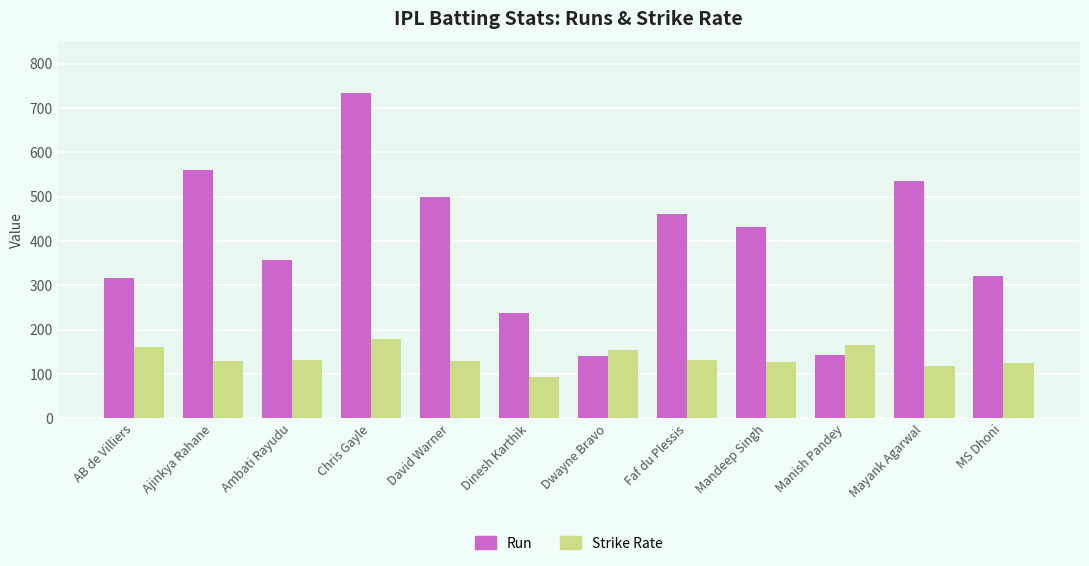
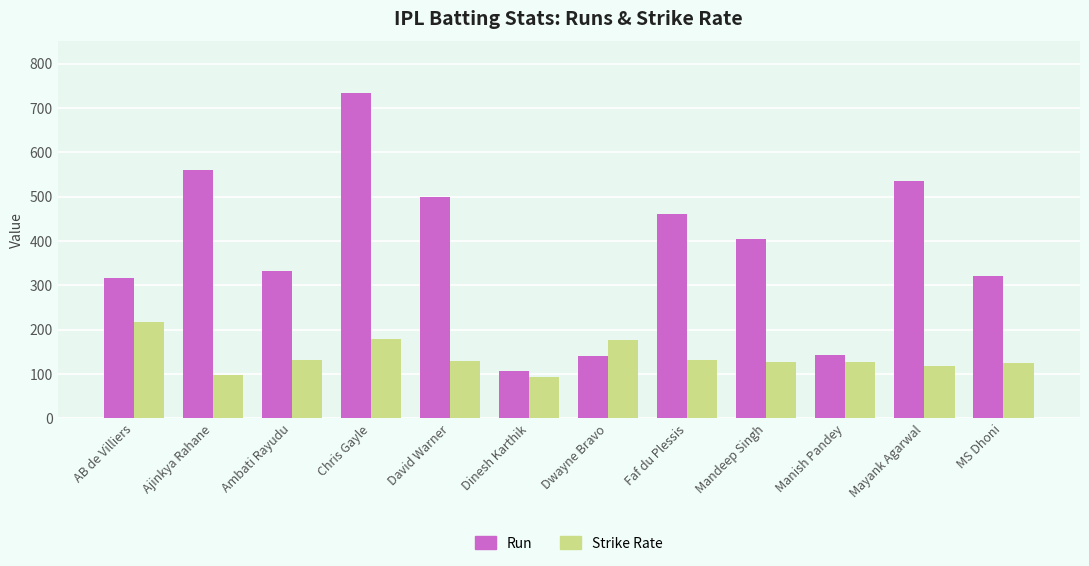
Strike Rate, AB de Villiers: 160 -> 220
Strike Rate, Ajinkya Rahane: 130 -> 100
Run, Ambati Rayudu: 360 -> 330
Run, Dinesh Karthik: 240 -> 110
Strike Rate, Dwayne Bravo: 150 -> 180
Run, Mandeep Singh: 430 -> 410
Strike Rate, Manish Pandey: 170 -> 130
